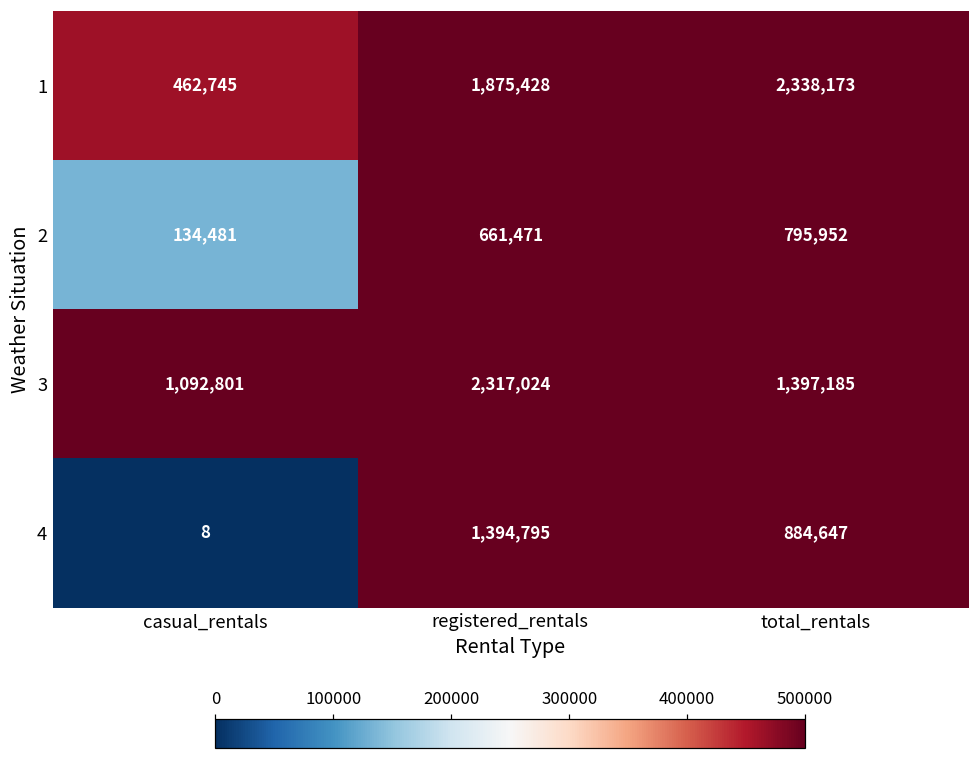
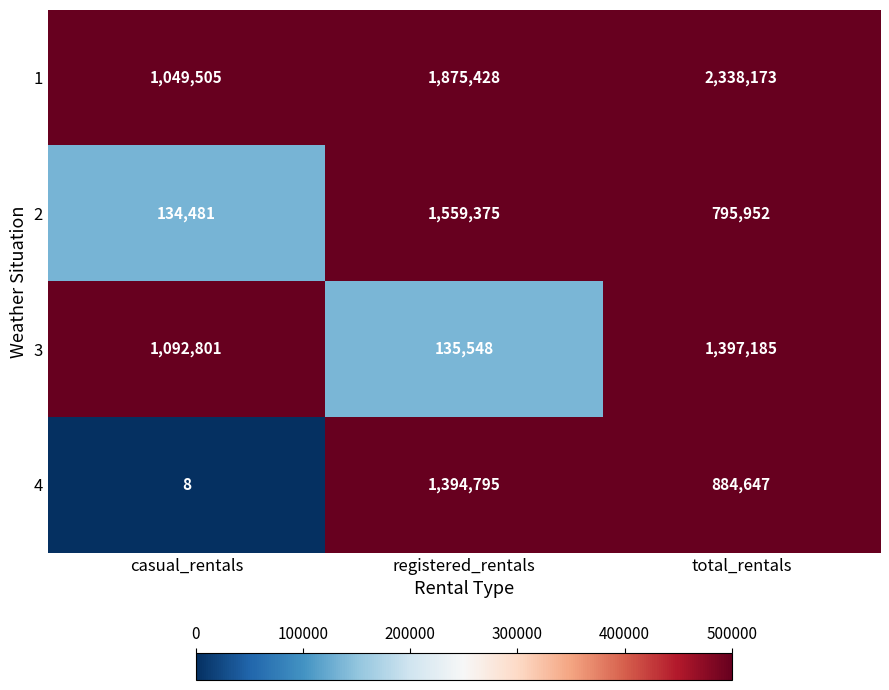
1, casual_rentals: 462,745 -> 1,049,505
2, registered_rentals: 661,471 -> 1,559,375
3, registered_rentals: 2,317,024 -> 135,548
